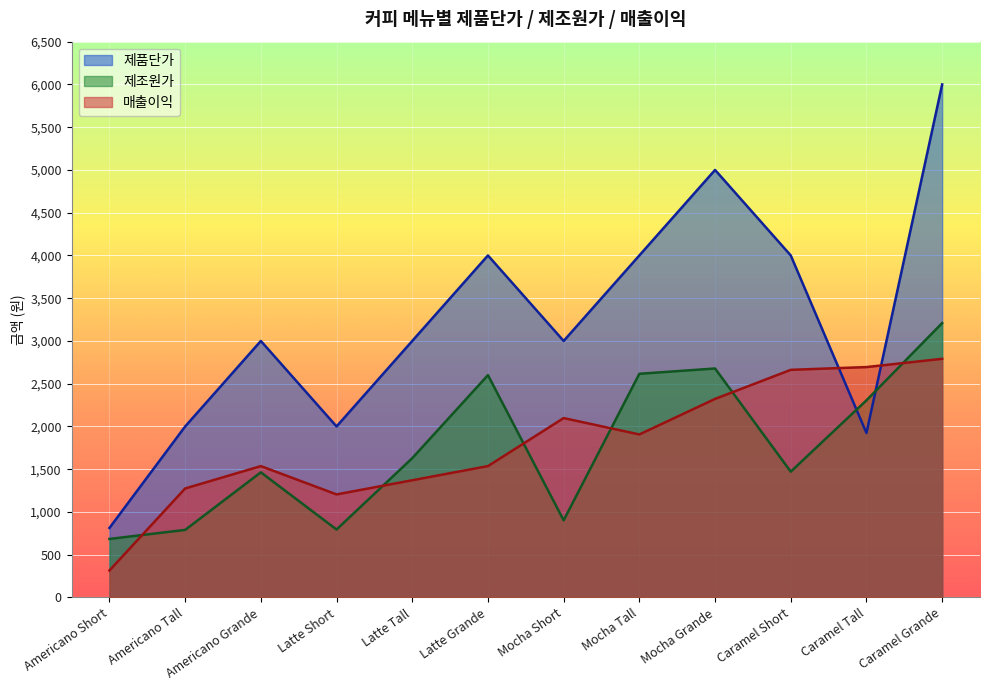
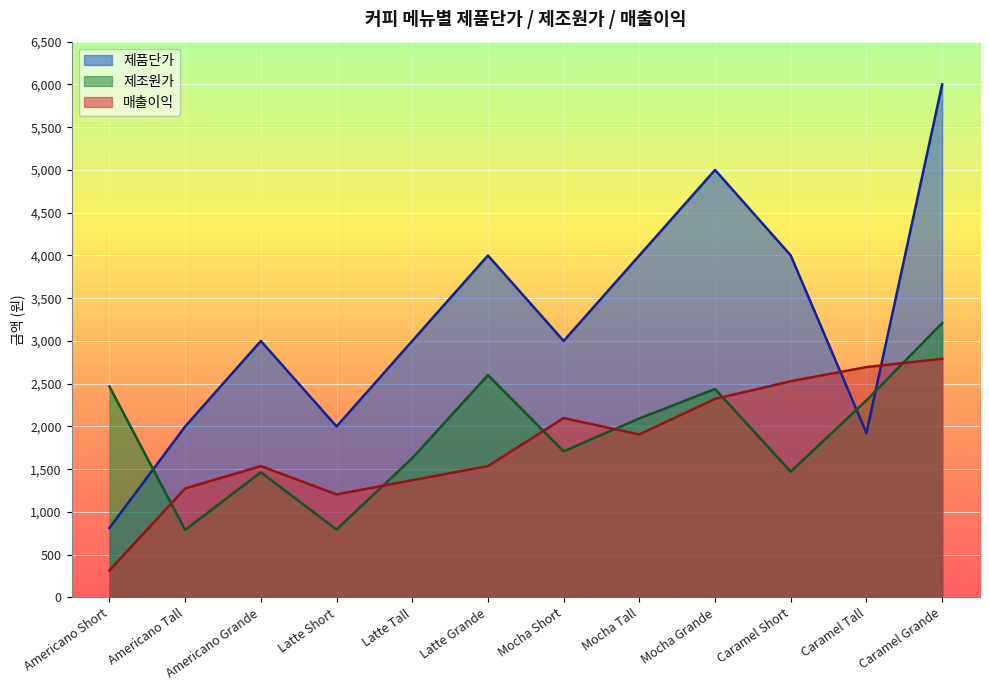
제조원가, Americano Short: 700 -> 2,500
제조원가, Mocha Short: 900 -> 1,700
제조원가, Mocha Tall: 2,600 -> 2,100
제조원가, Mocha Grande: 2,700 -> 2,400
매출이익, Caramel Short: 2,700 -> 2,500
